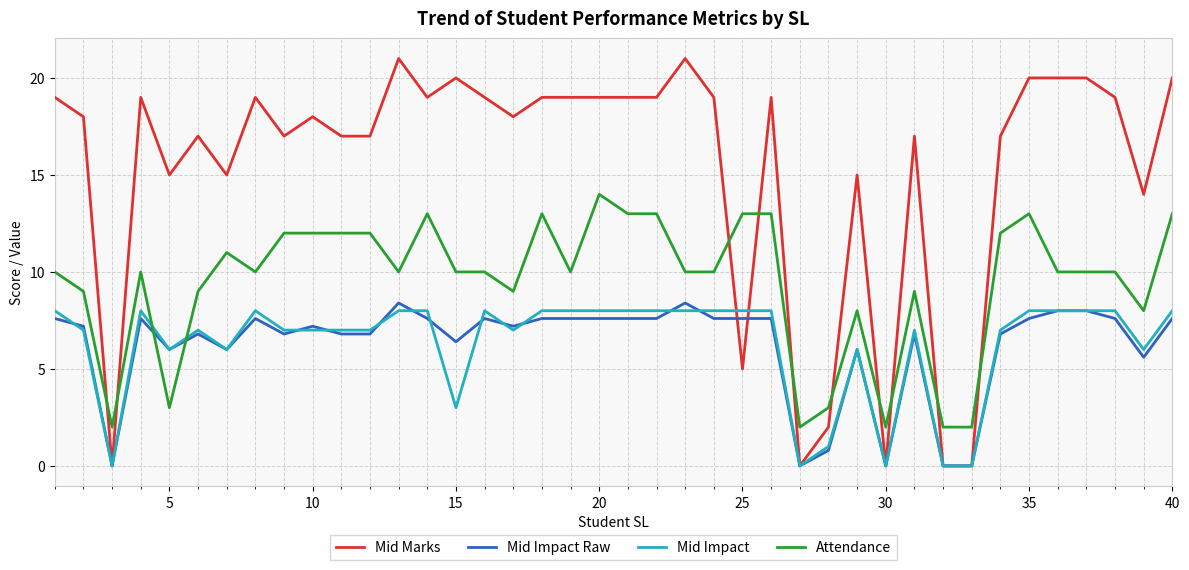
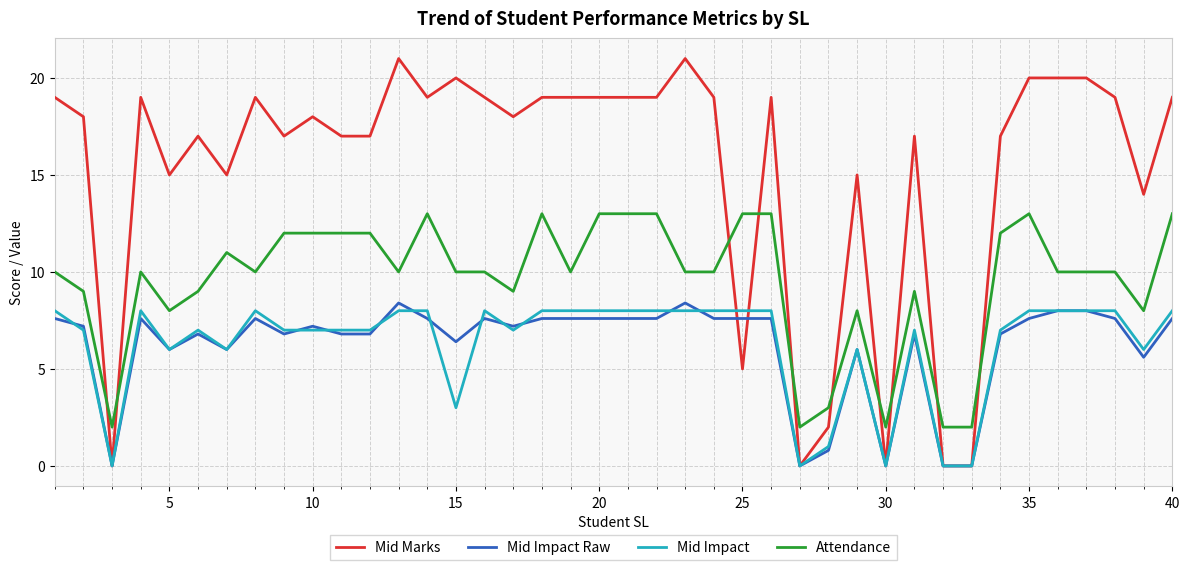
Attendance, 5: 3 -> 8
Attendance, 20: 14 -> 13
Mid Marks, 40: 20 -> 19
